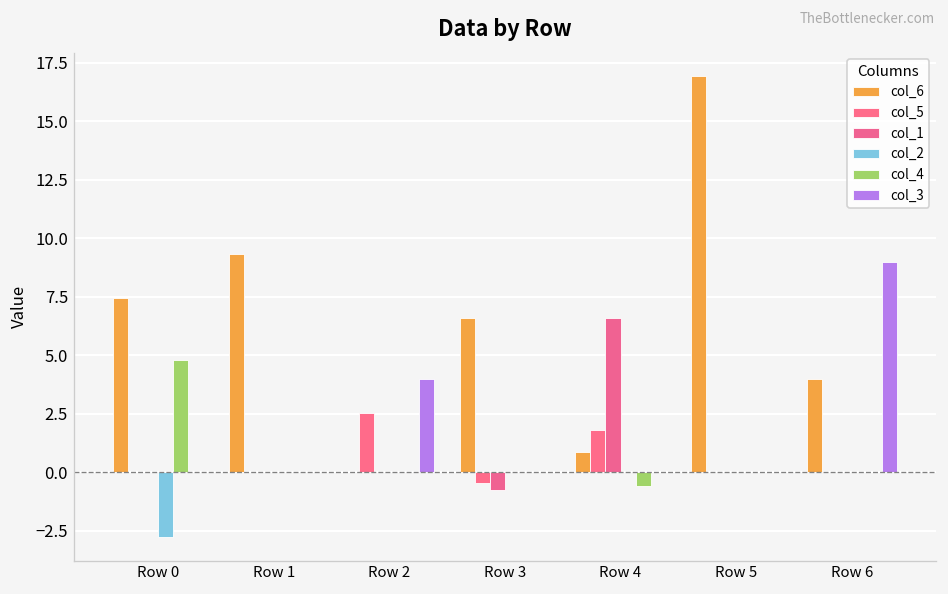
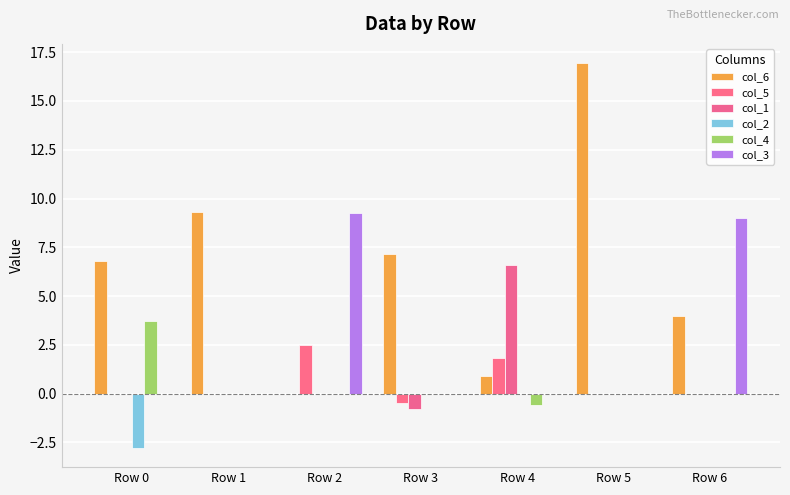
col_6, Row 0: 7.4 -> 6.8
col_4, Row 0: 4.8 -> 3.7
col_3, Row 2: 4.0 -> 9.3
col_6, Row 3: 6.6 -> 7.1
